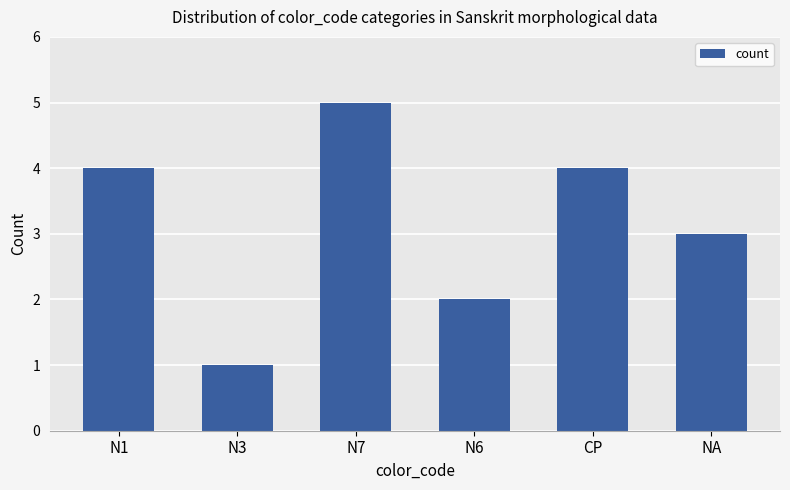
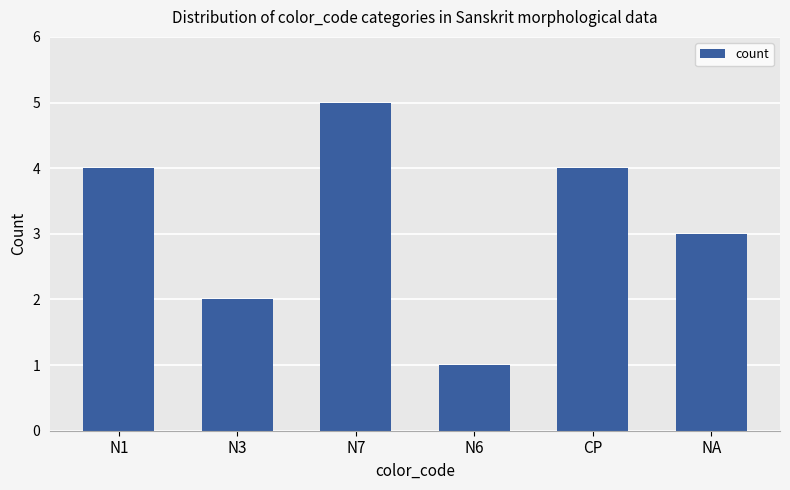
N3: 1 -> 2
N6: 2 -> 1
